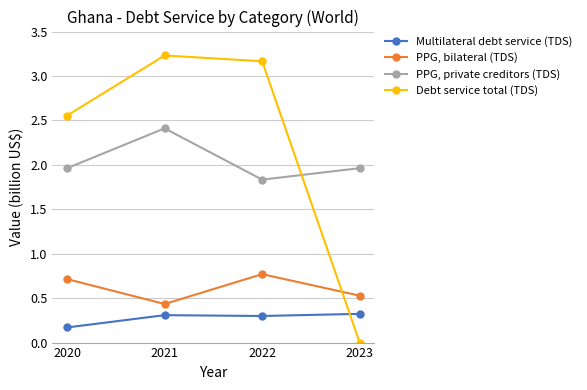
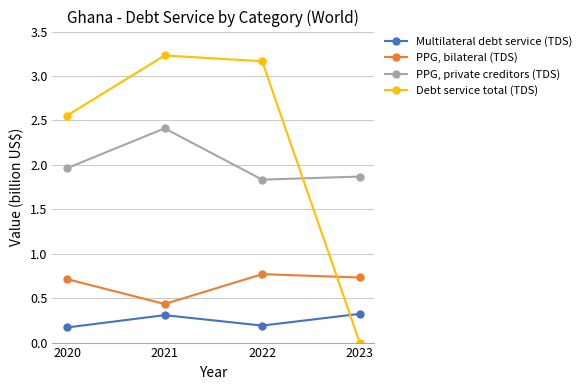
Multilateral debt service (TDS), 2022: 0.3 -> 0.2
PPG, bilateral (TDS), 2023: 0.5 -> 0.7
PPG, private creditors (TDS), 2023: 2.0 -> 1.9
